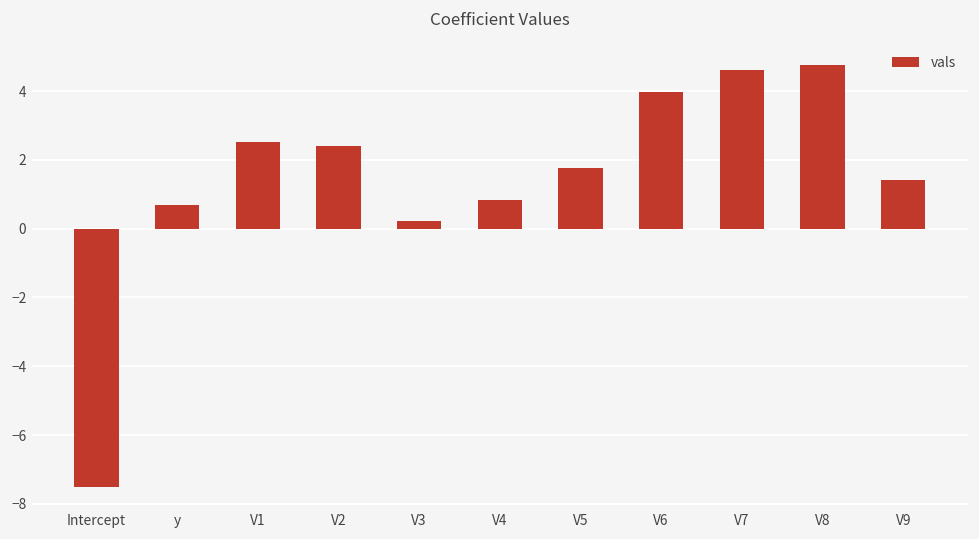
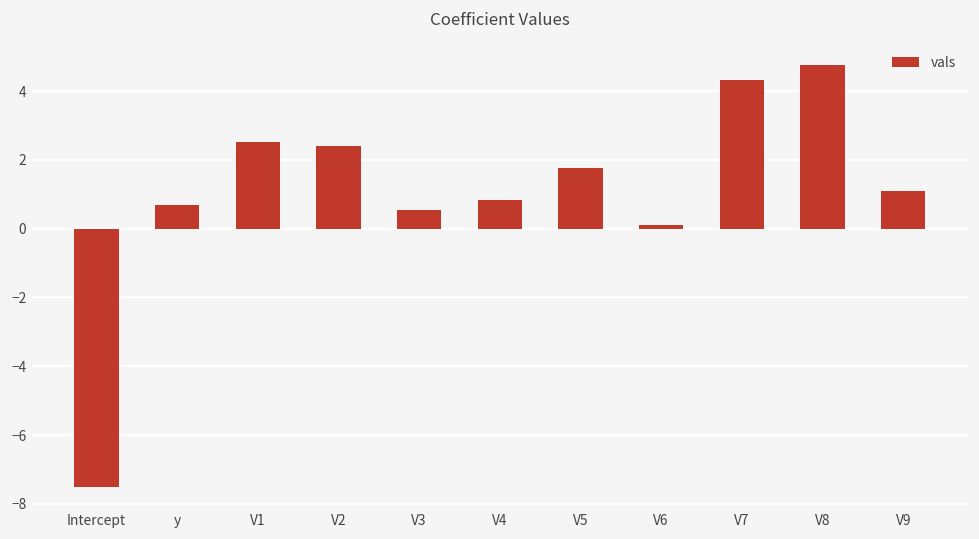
V3: 0.2 -> 0.6
V6: 4.0 -> 0.1
V7: 4.6 -> 4.3
V9: 1.4 -> 1.1
